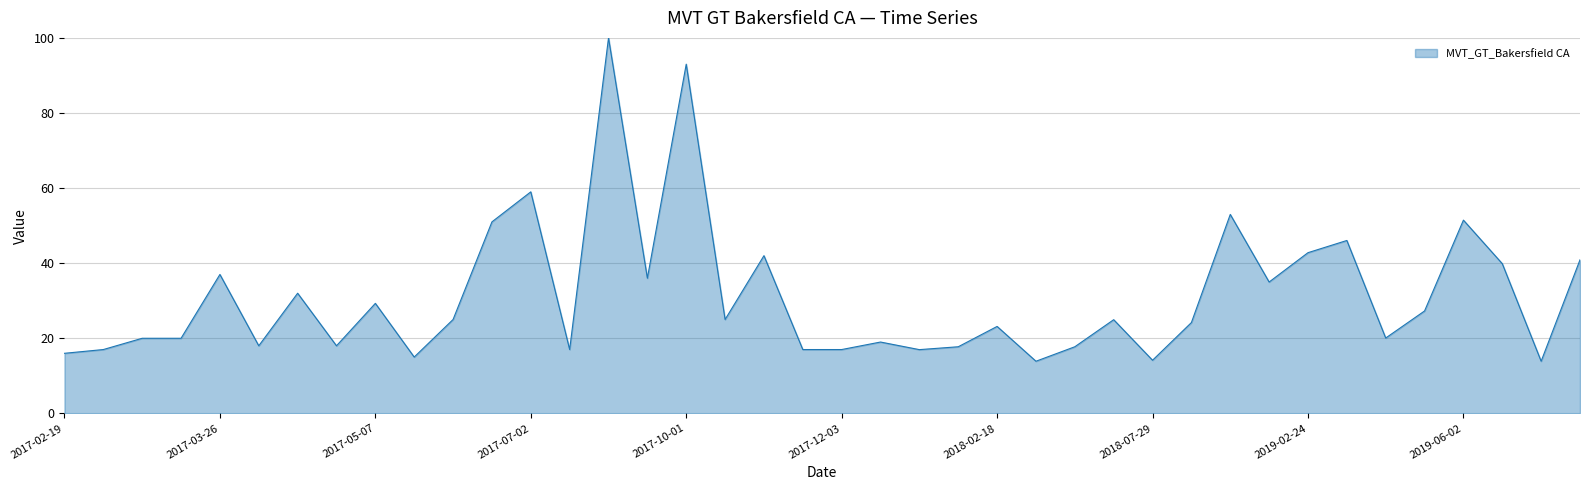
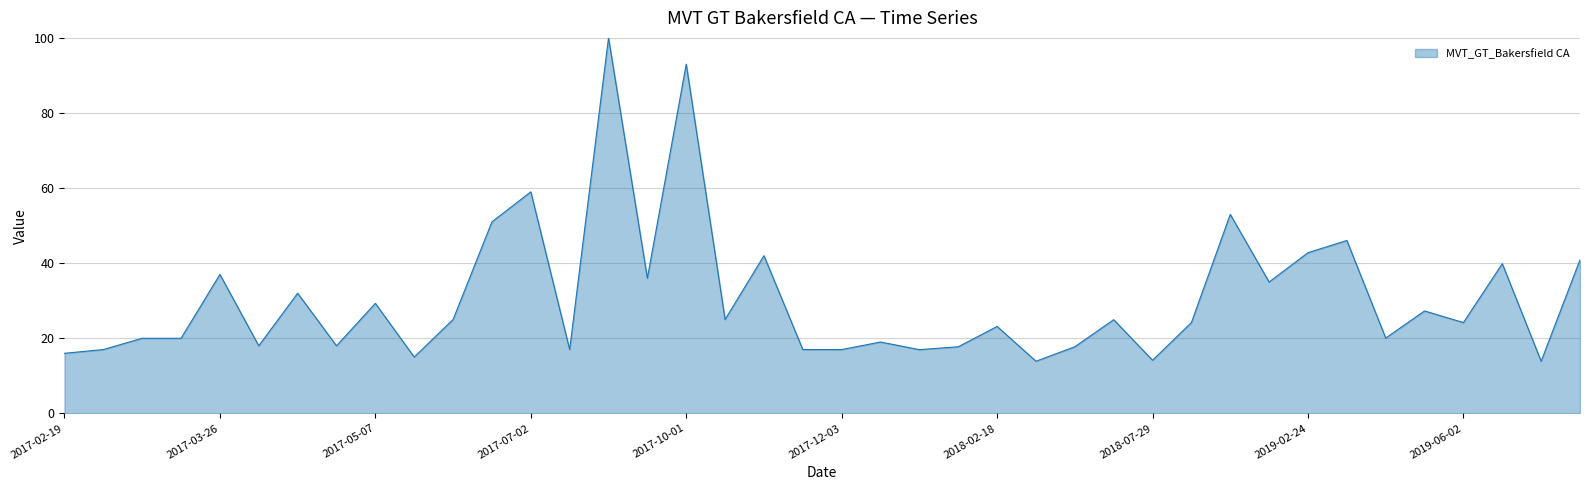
2019-06-02: 51 -> 24
